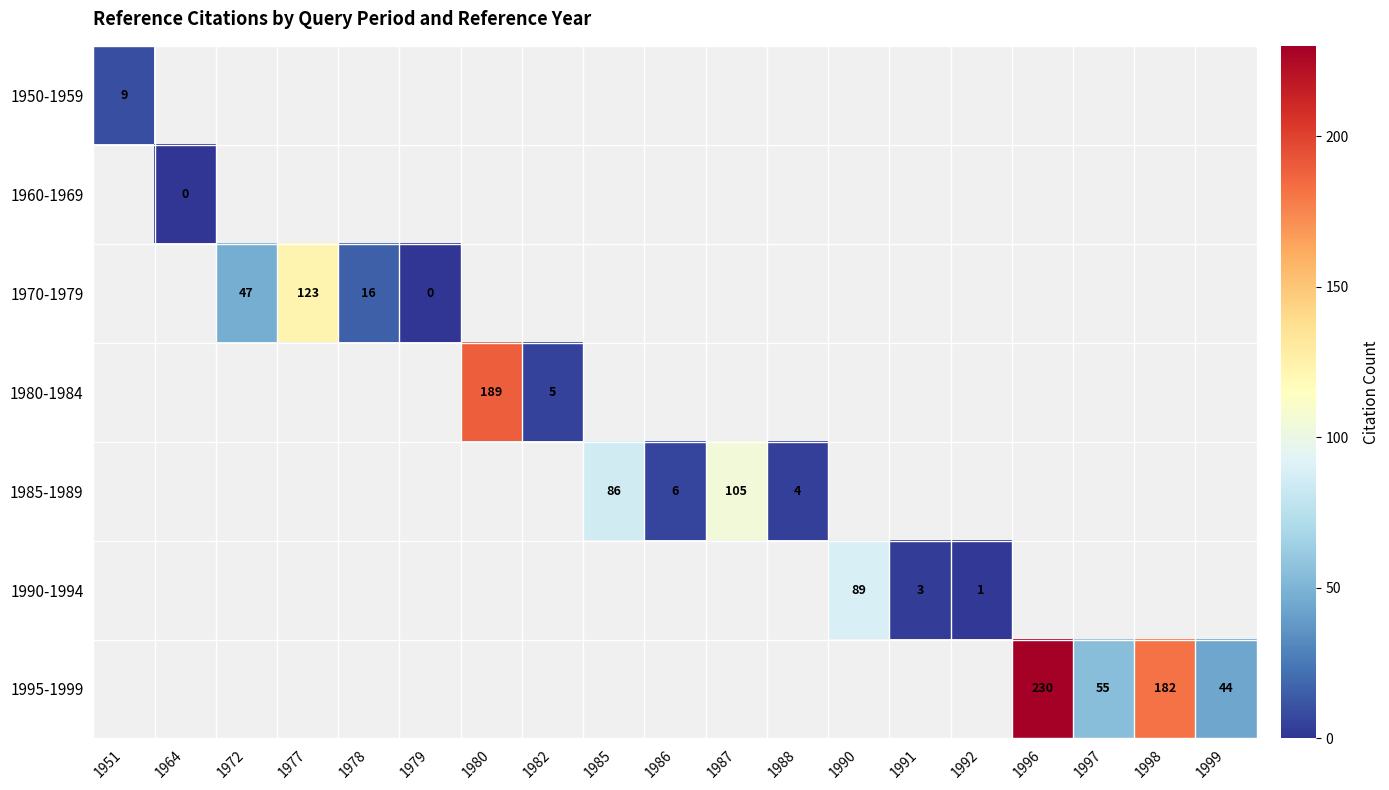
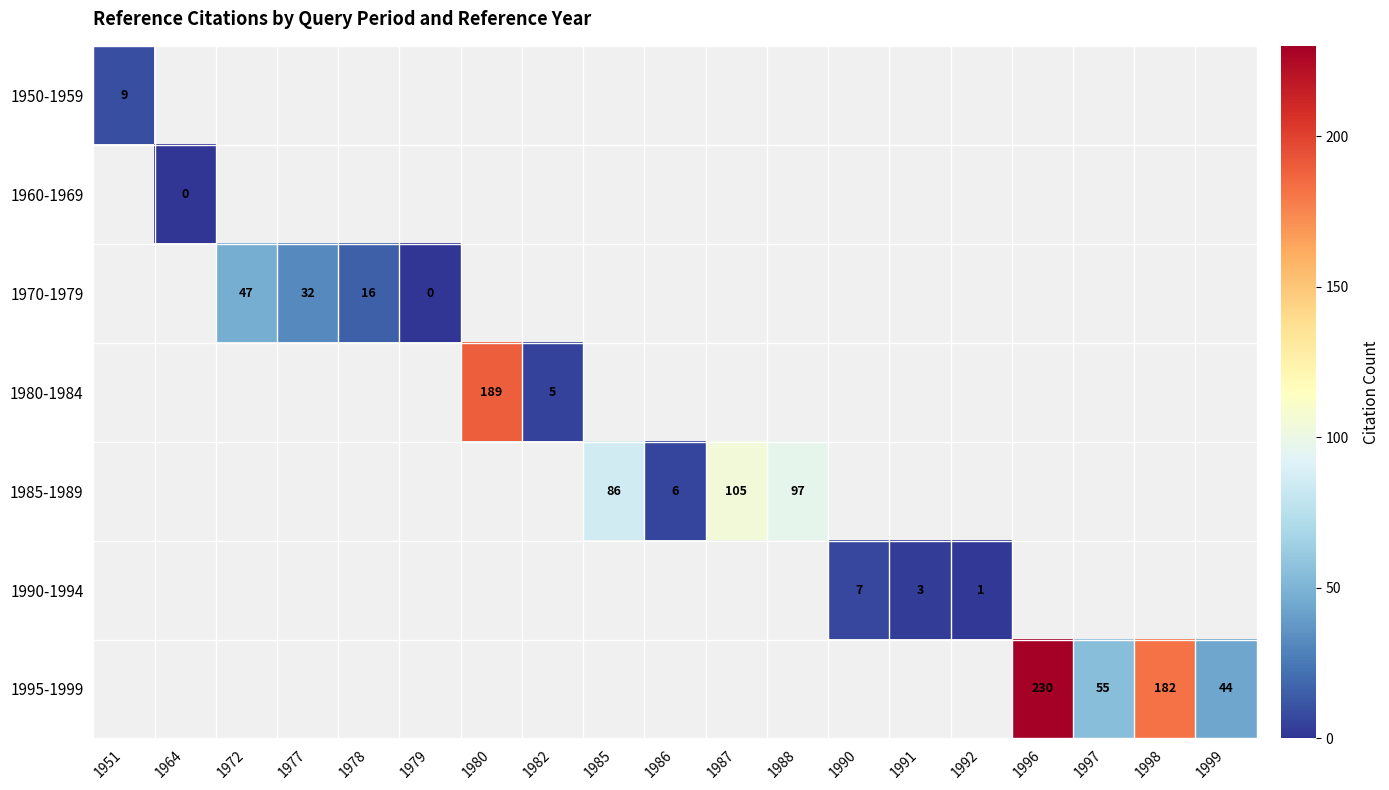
1970-1979, 1977: 123 -> 32
1985-1989, 1988: 4 -> 97
1990-1994, 1990: 89 -> 7
